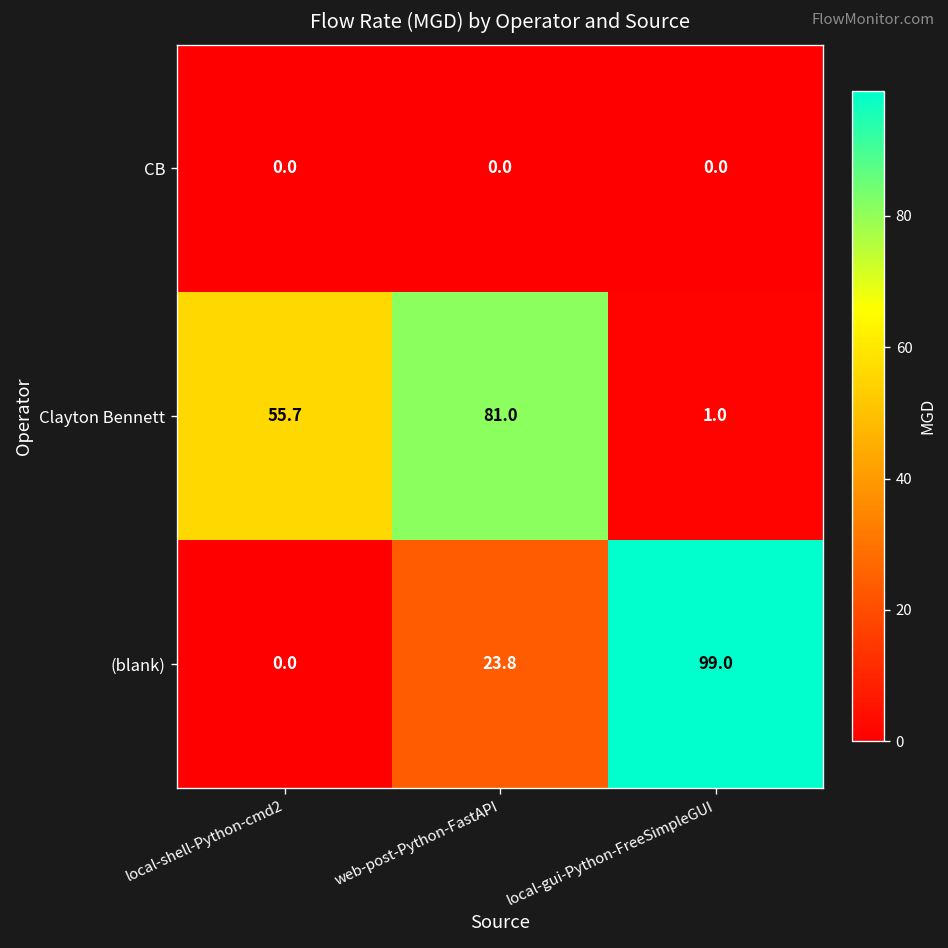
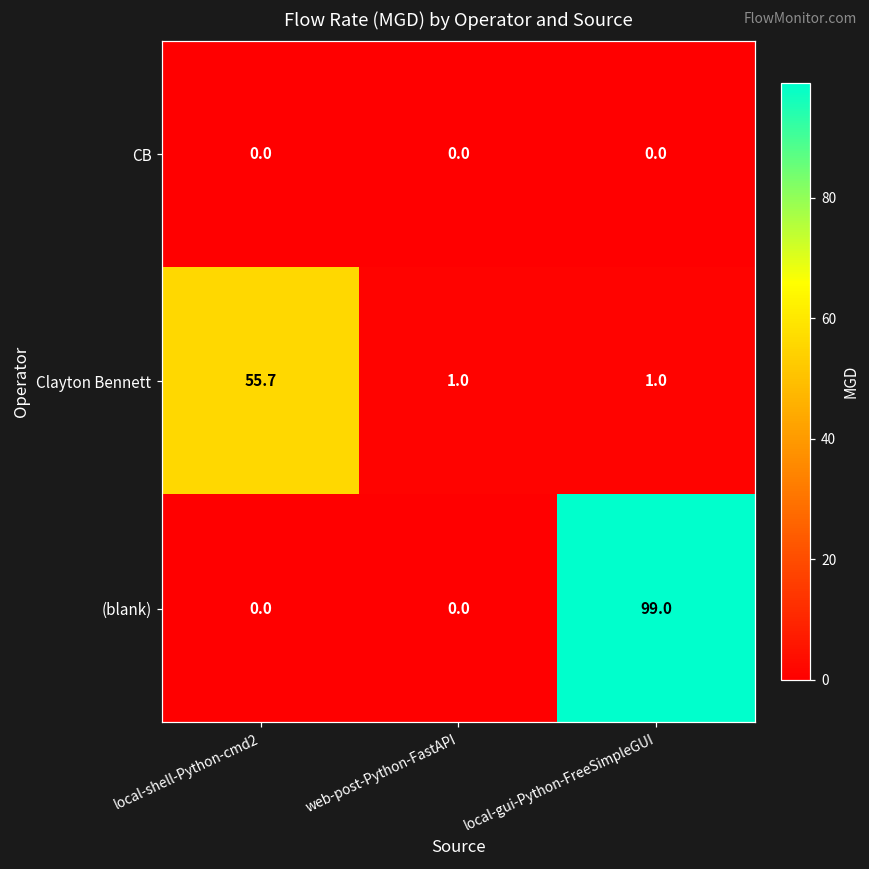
Clayton Bennett, web-post-Python-FastAPI: 81.0 -> 1.0
(blank), web-post-Python-FastAPI: 23.8 -> 0.0
